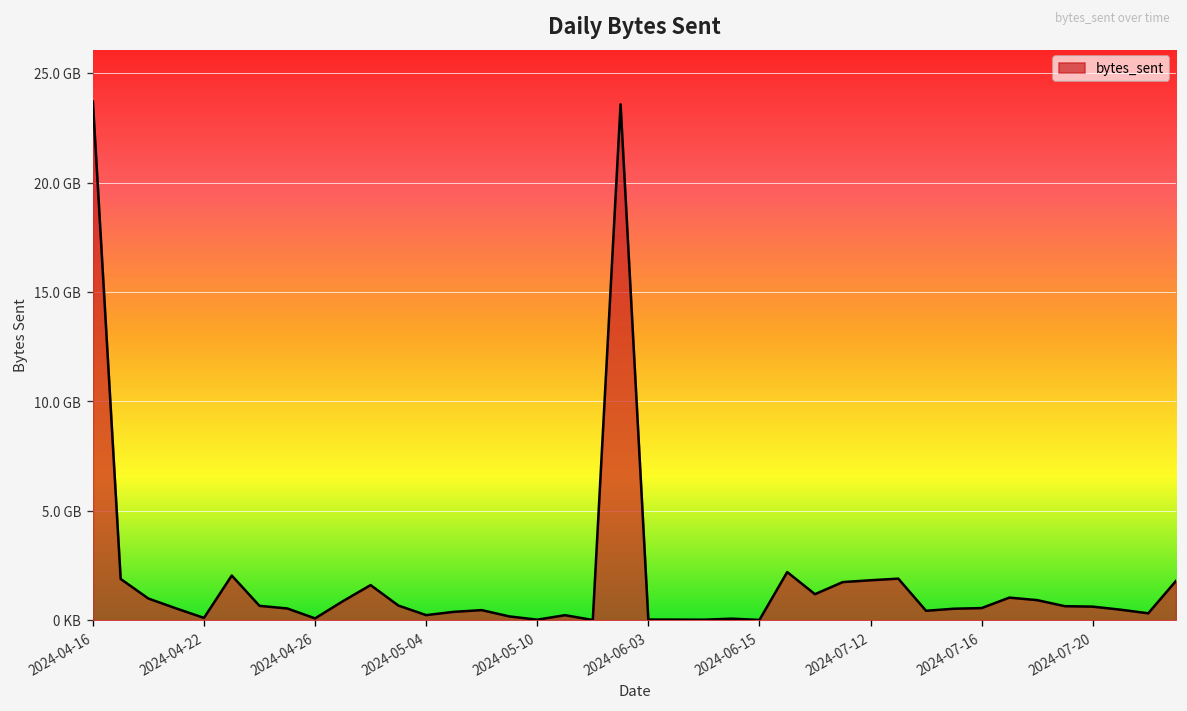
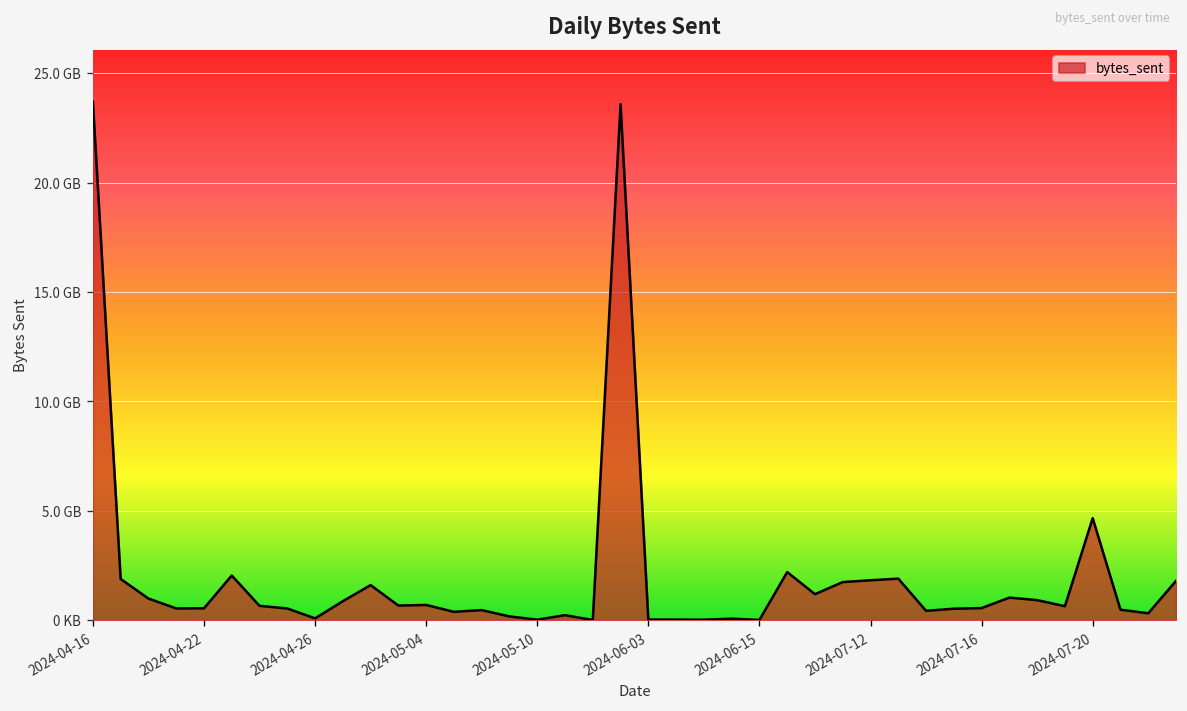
2024-04-22: 0.1 GB -> 0.5 GB
2024-05-04: 0.2 GB -> 0.7 GB
2024-07-20: 0.6 GB -> 4.7 GB
